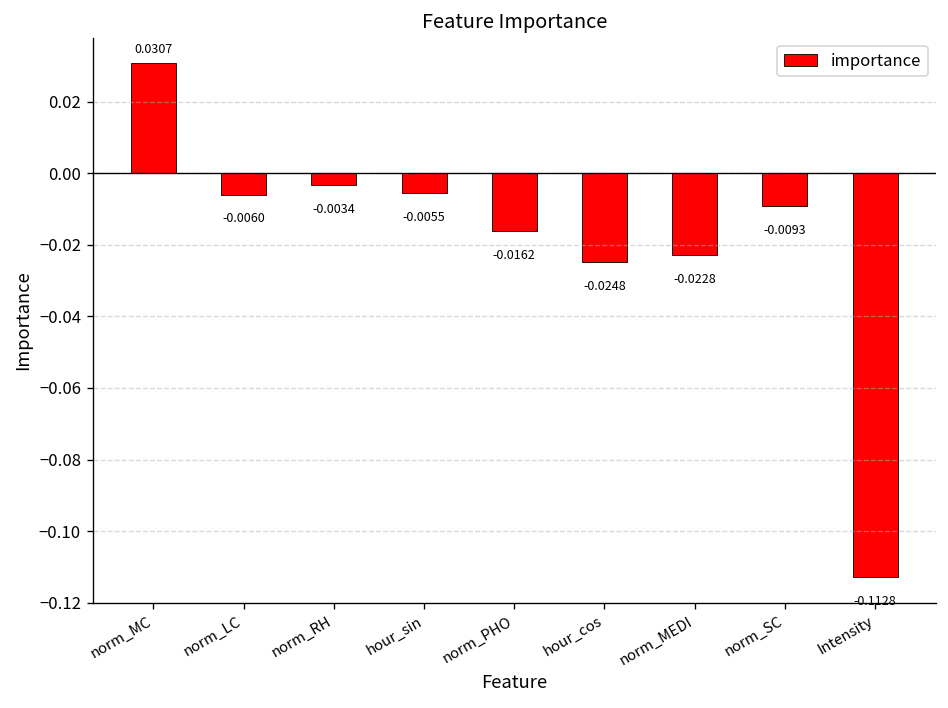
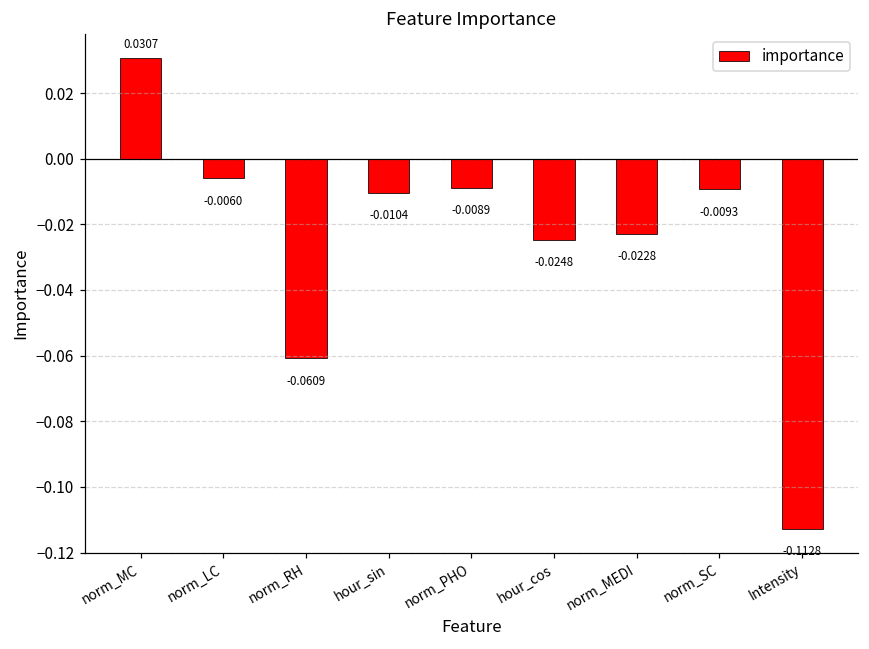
norm_RH: -0.0034 -> -0.0609
hour_sin: -0.0055 -> -0.0104
norm_PHO: -0.0162 -> -0.0089
